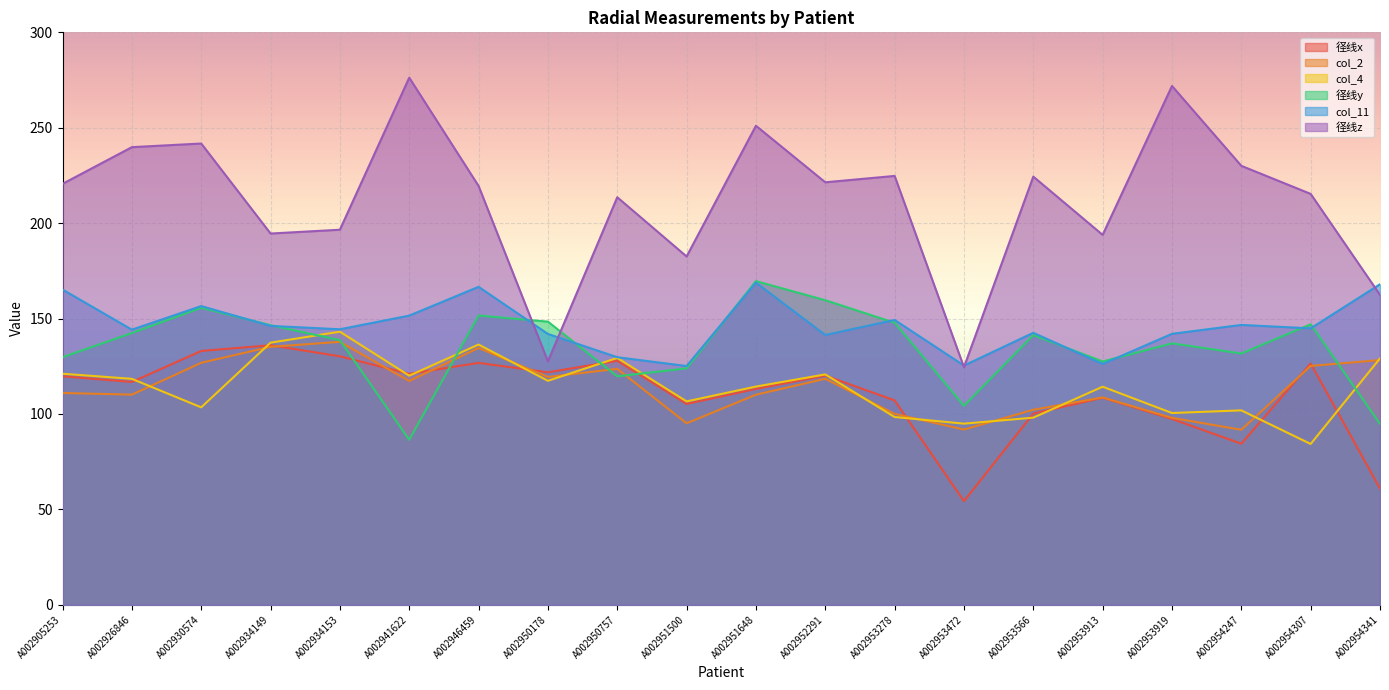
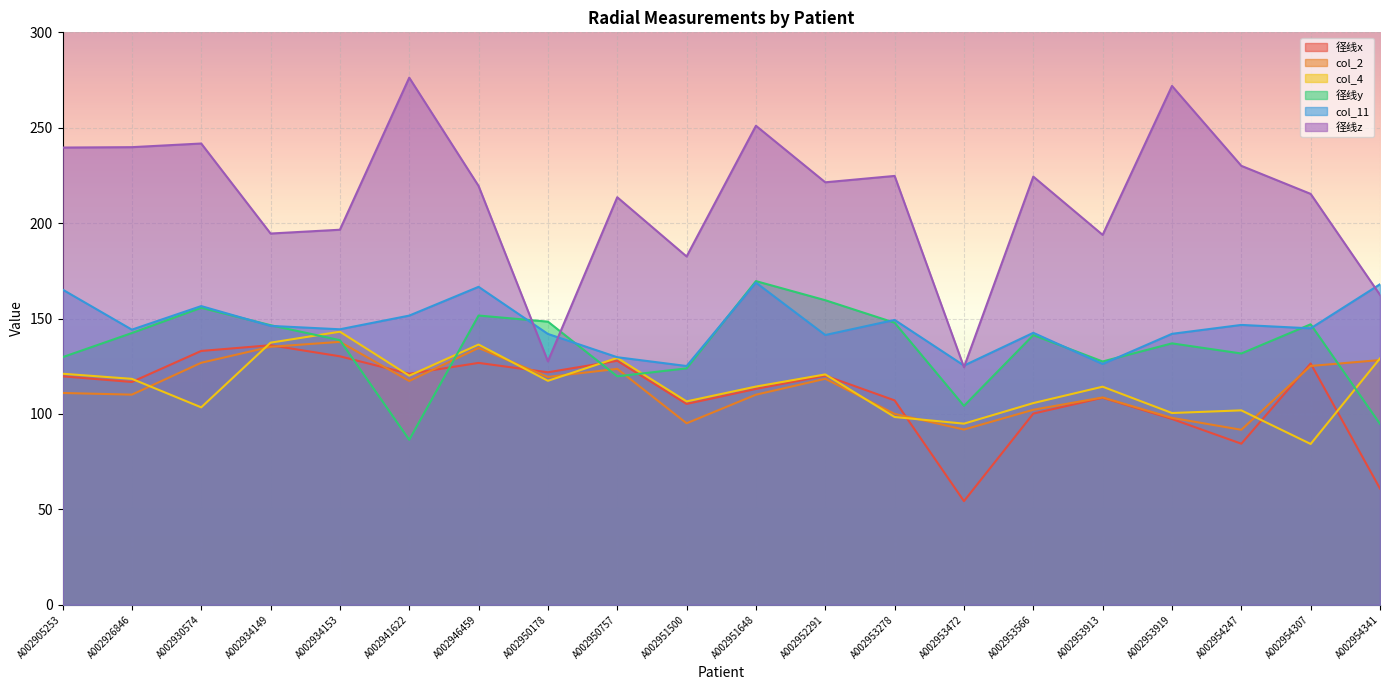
径线z, A002905253: 221 -> 240
col_4, A002953566: 98 -> 106
